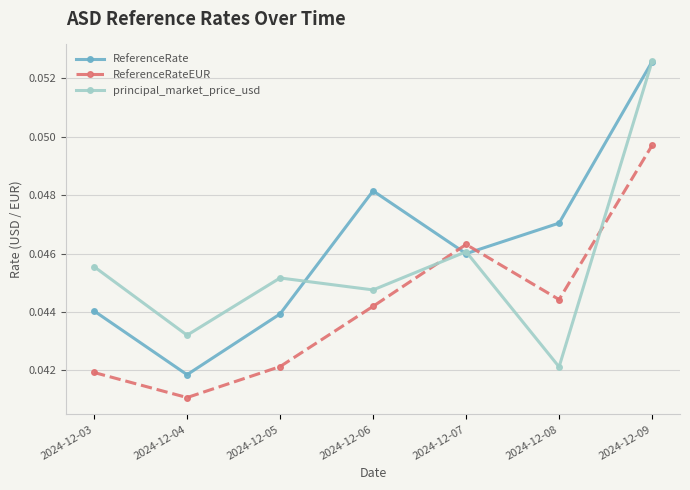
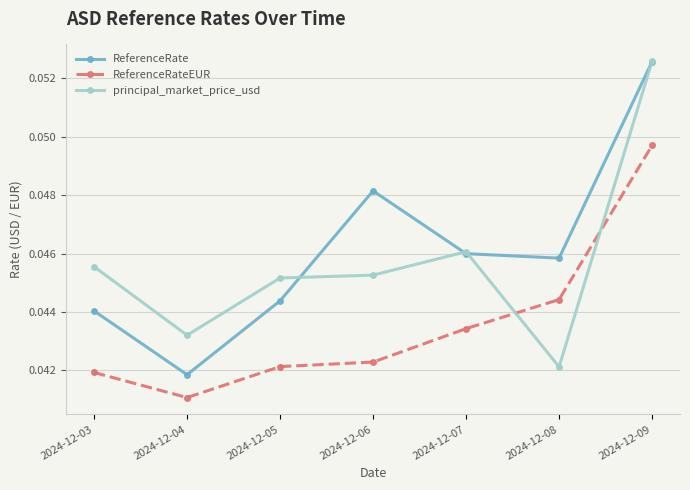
ReferenceRate, 2024-12-05: 0.0439 -> 0.0444
ReferenceRateEUR, 2024-12-06: 0.0442 -> 0.0423
principal_market_price_usd, 2024-12-06: 0.0448 -> 0.0453
ReferenceRateEUR, 2024-12-07: 0.0463 -> 0.0434
ReferenceRate, 2024-12-08: 0.0470 -> 0.0458
